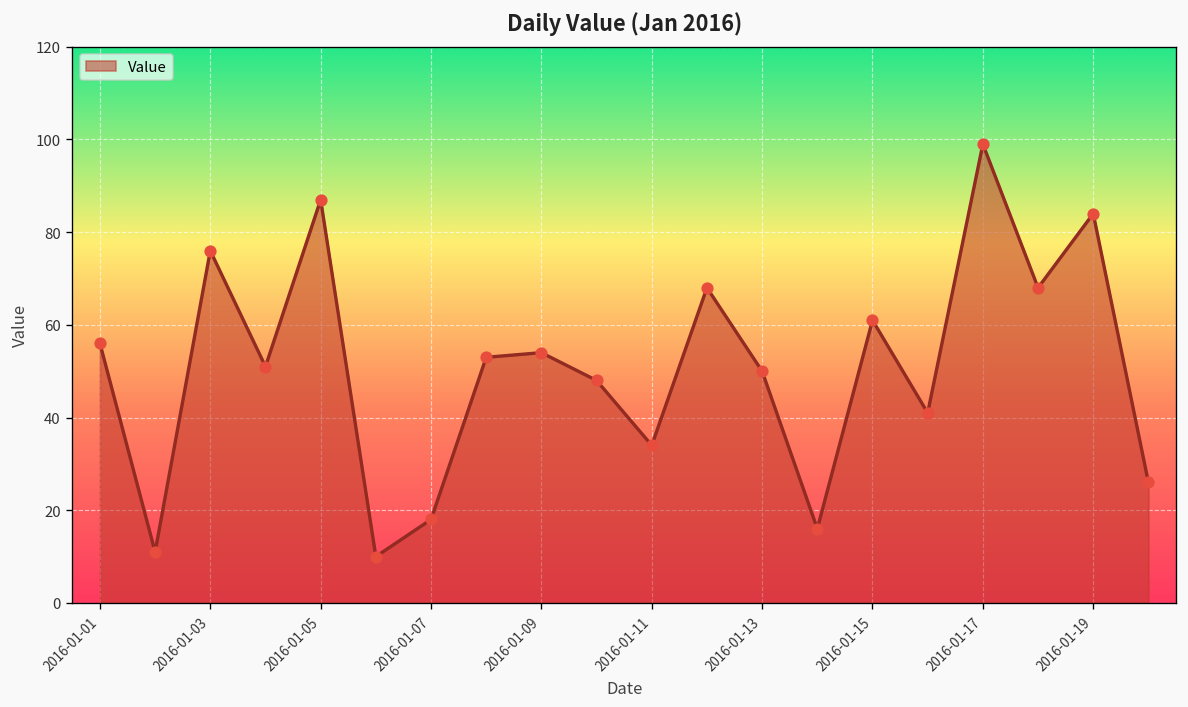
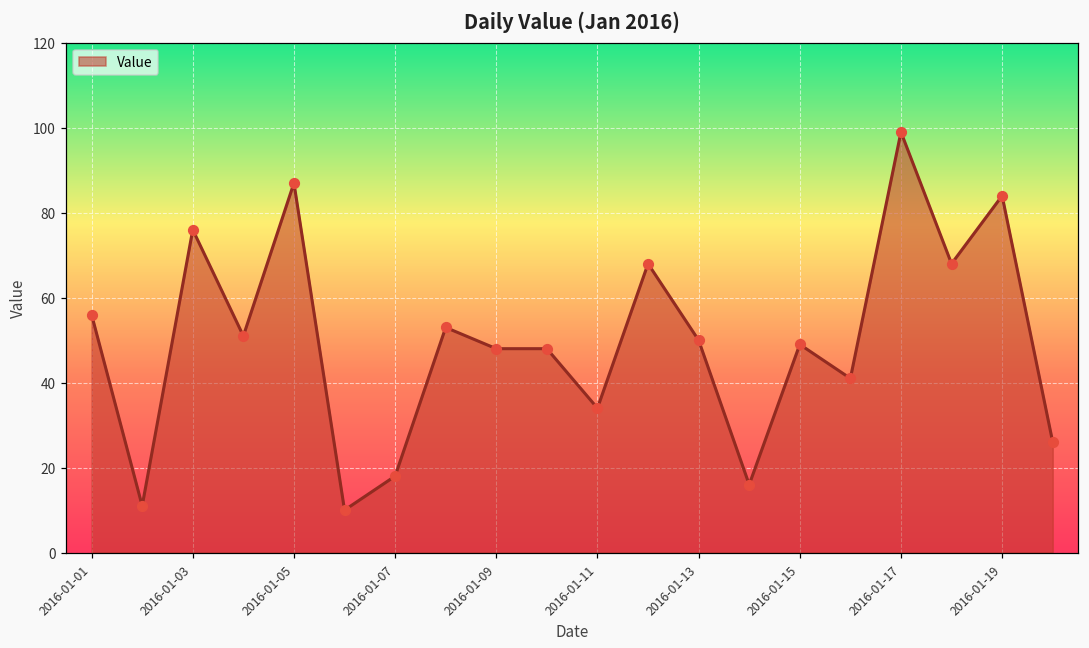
2016-01-09: 54 -> 48
2016-01-15: 61 -> 49
